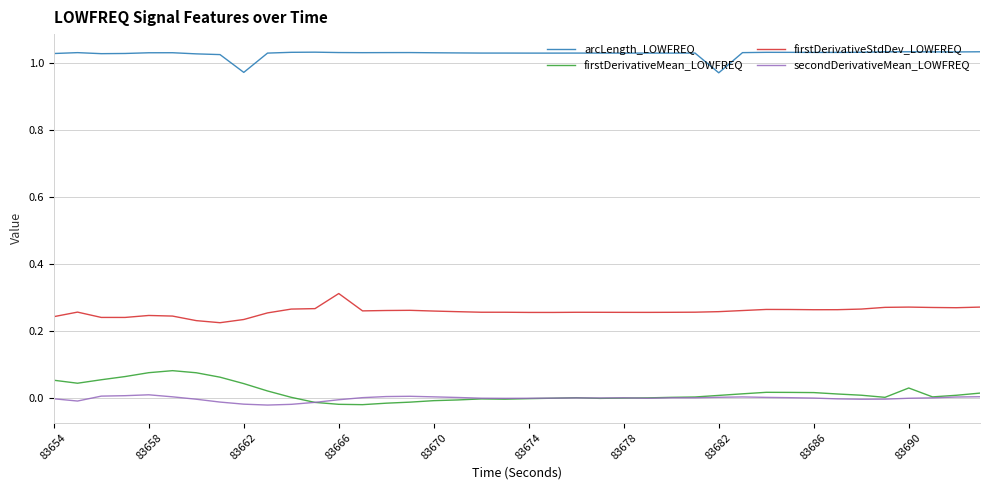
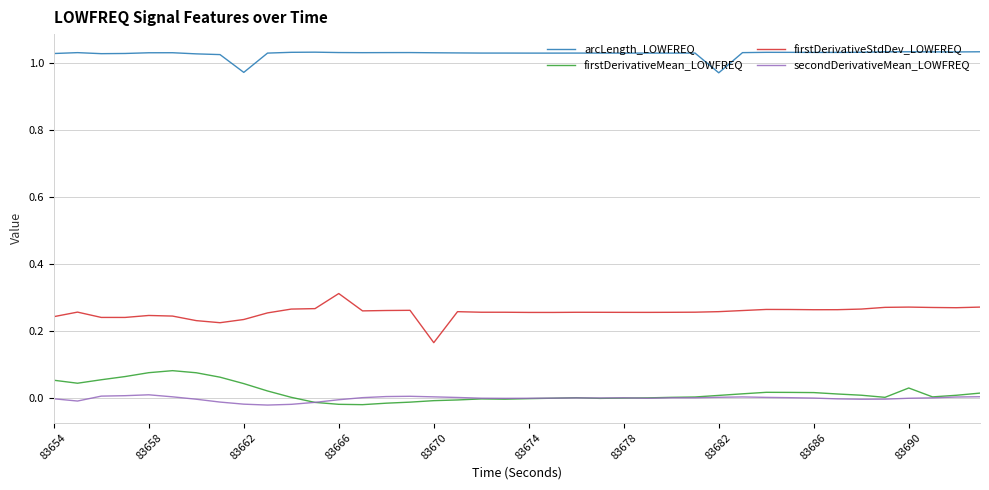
firstDerivativeStdDev_LOWFREQ, 83670: 0.26 -> 0.17
